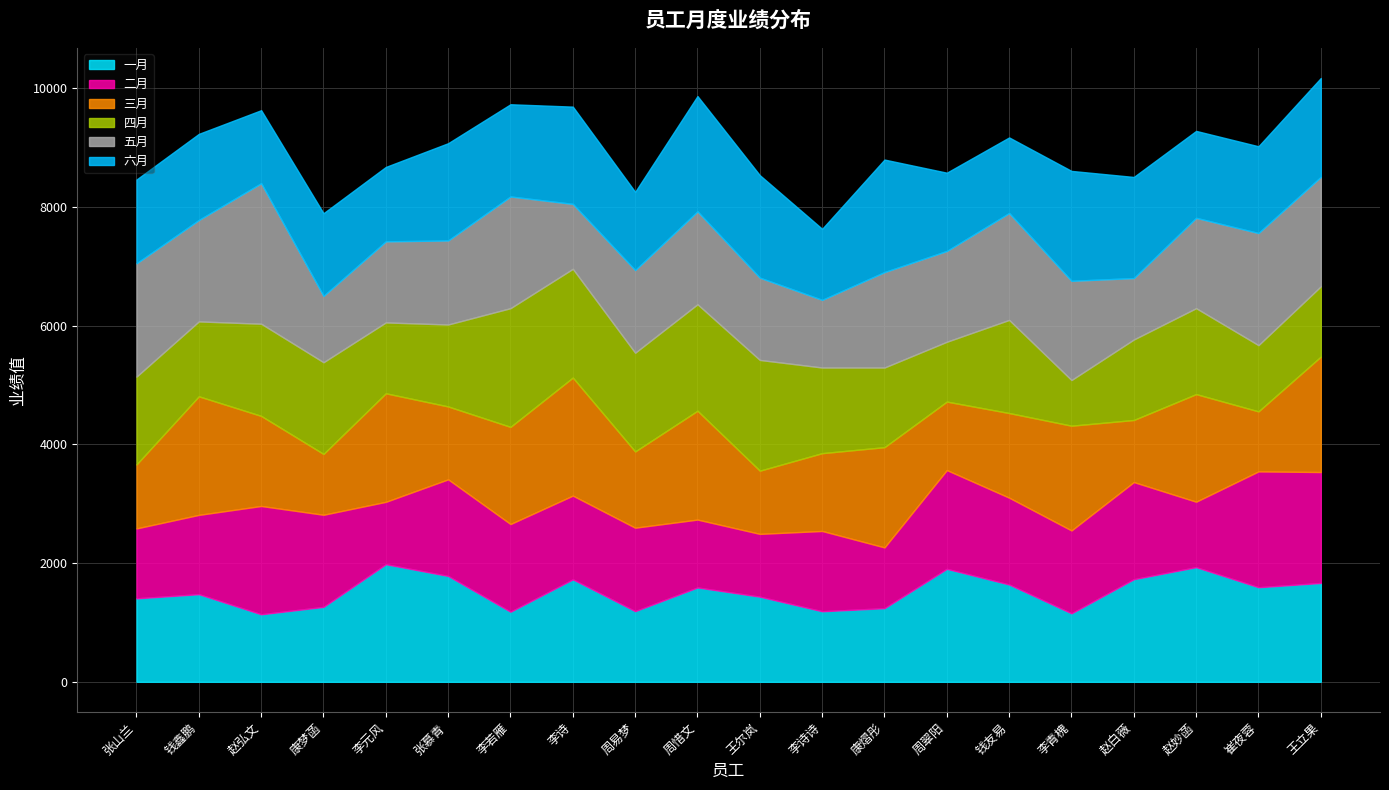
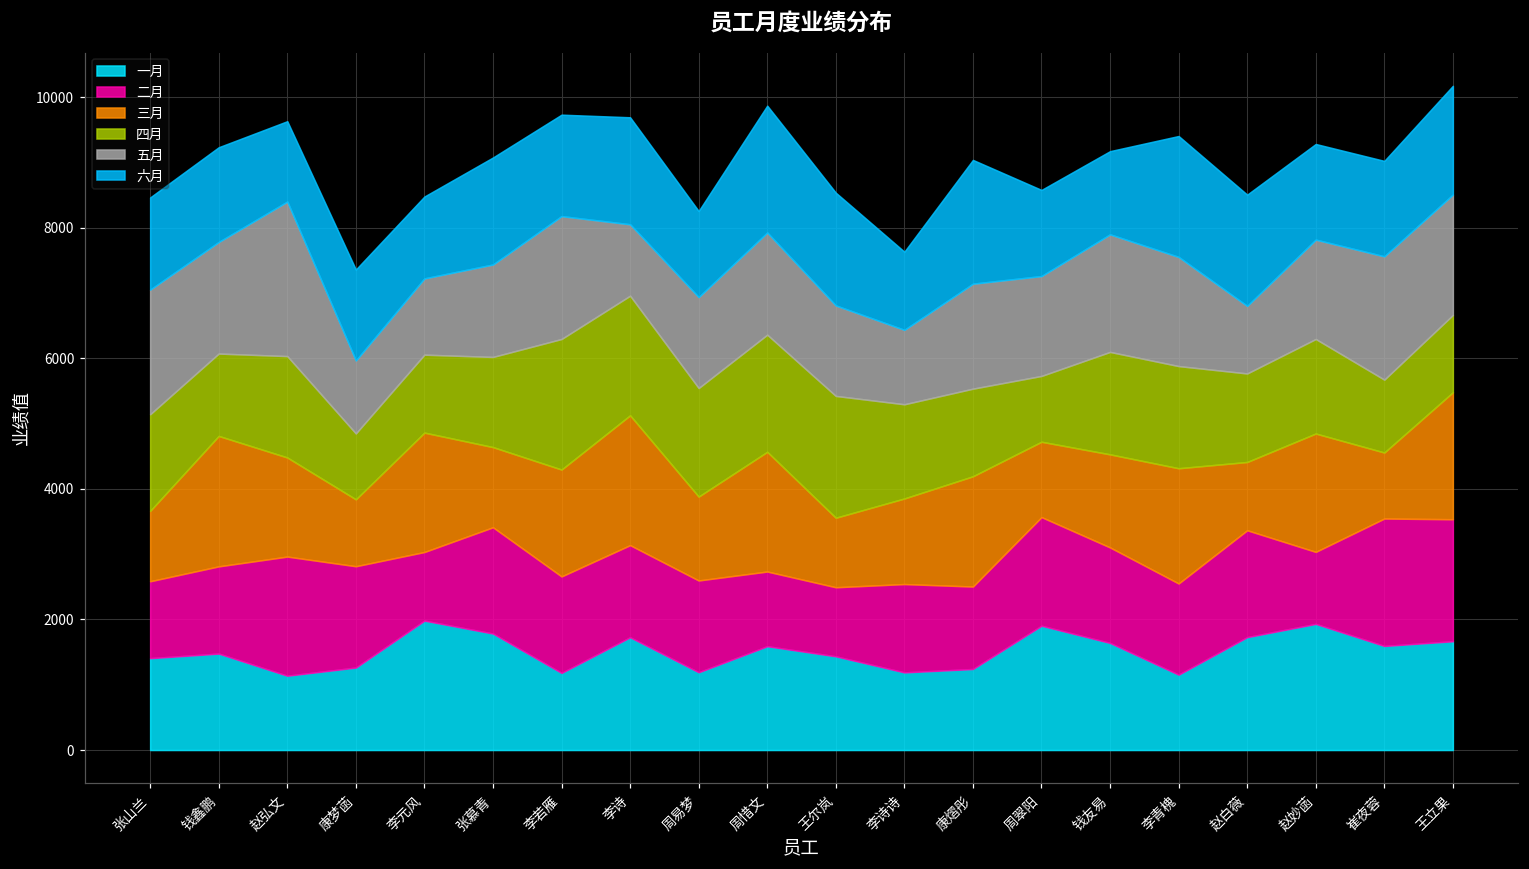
四月, 康梦菡: 1500 -> 1000
五月, 李元风: 1400 -> 1200
二月, 康熠彤: 1000 -> 1300
四月, 李青槐: 800 -> 1600
